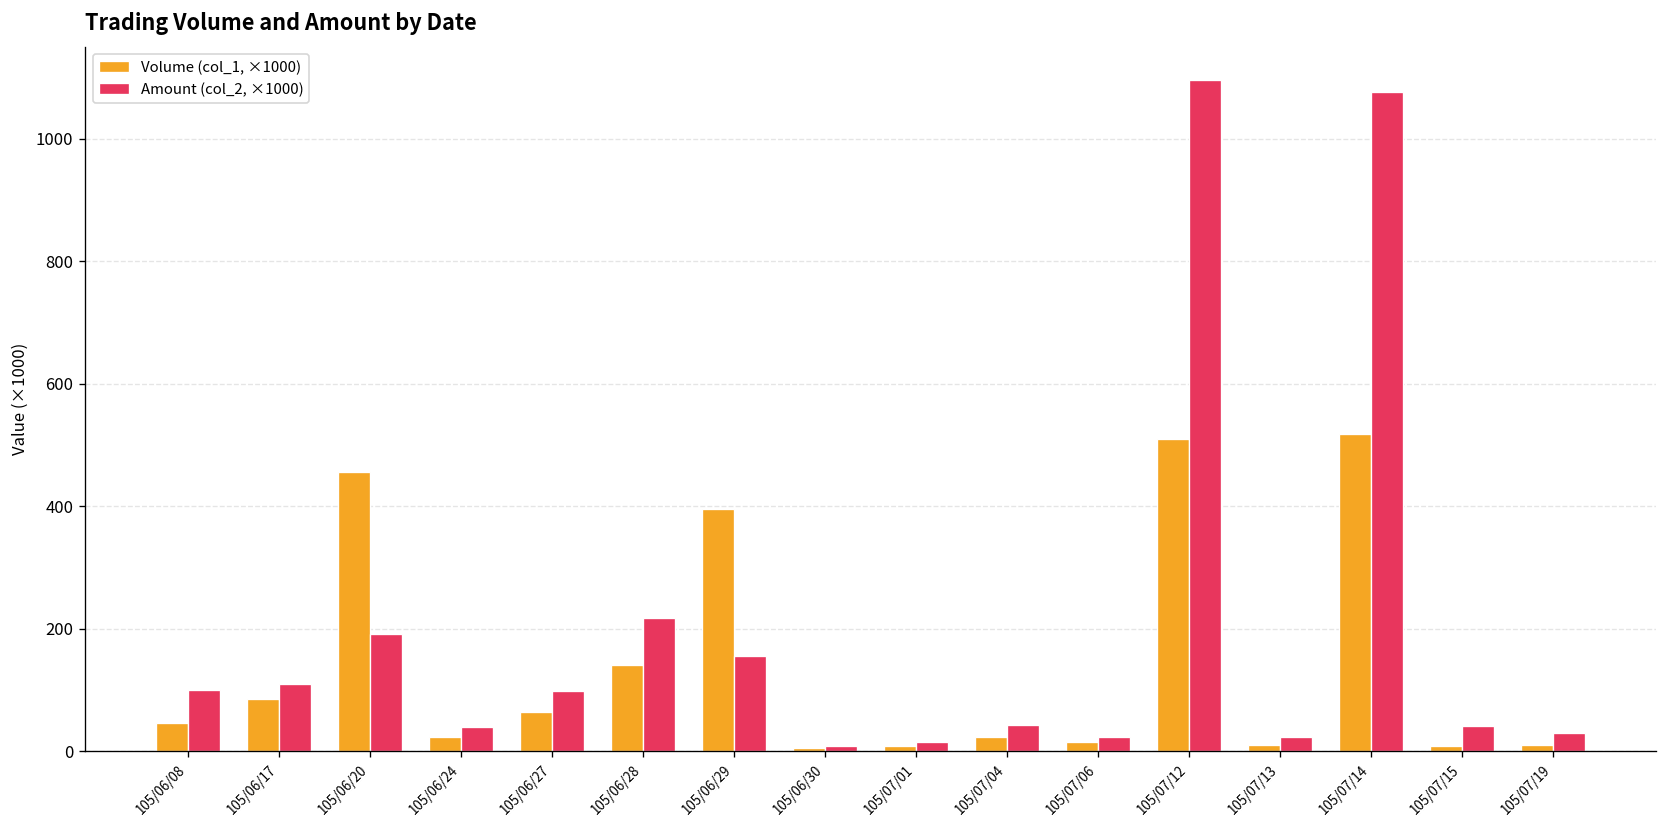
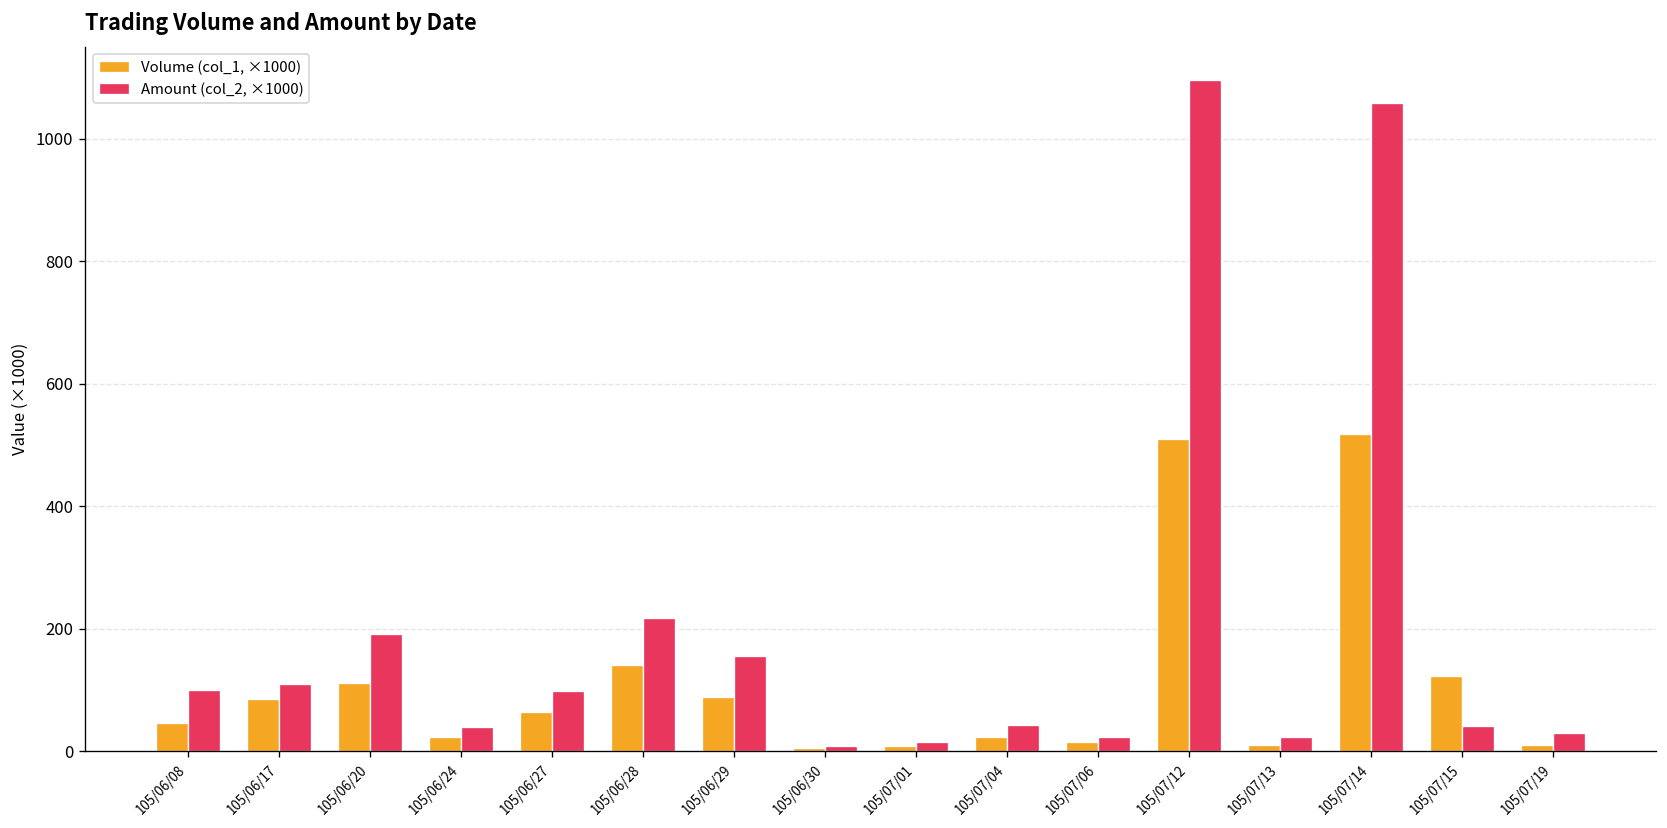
Volume (col_1, ×1000), 105/06/20: 460 -> 110
Volume (col_1, ×1000), 105/06/29: 400 -> 90
Amount (col_2, ×1000), 105/07/14: 1080 -> 1060
Volume (col_1, ×1000), 105/07/15: 10 -> 120
